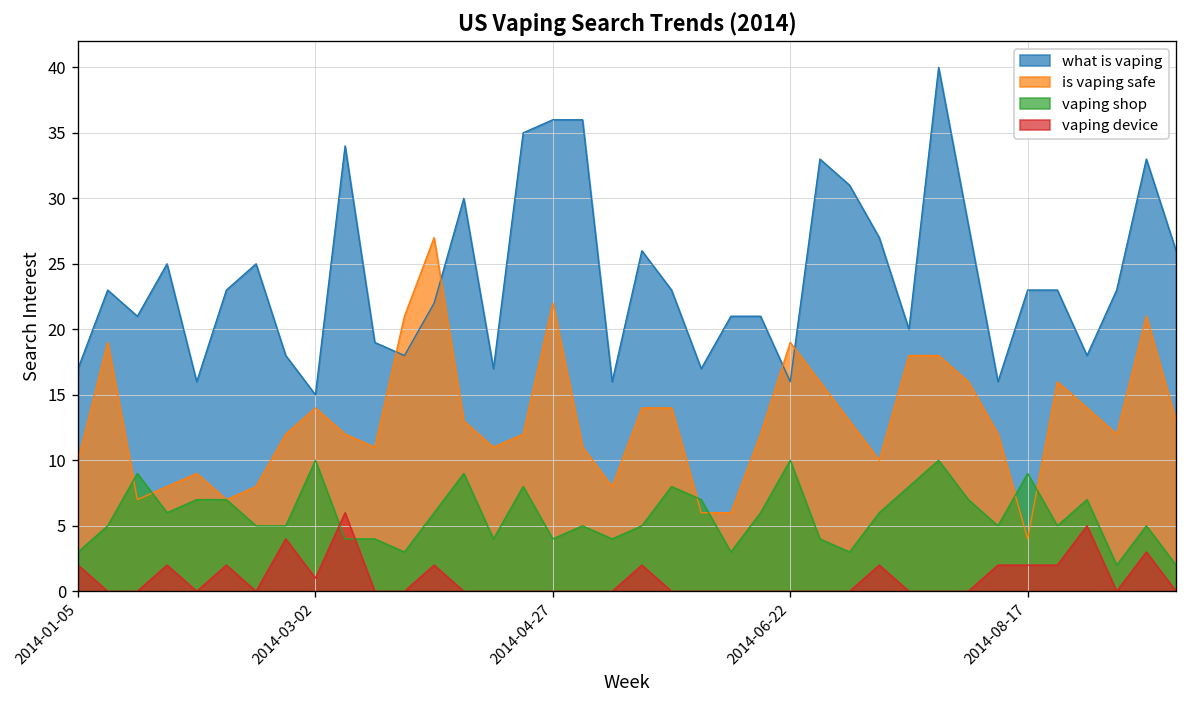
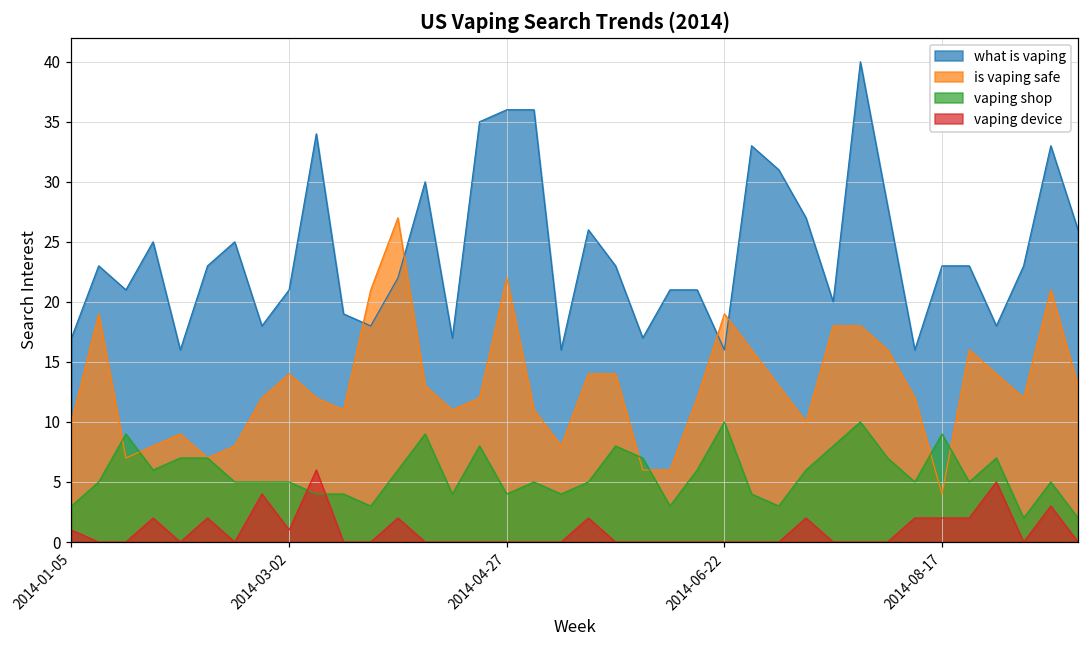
vaping device, 2014-01-05: 2 -> 1
what is vaping, 2014-03-02: 15 -> 21
vaping shop, 2014-03-02: 10 -> 5
